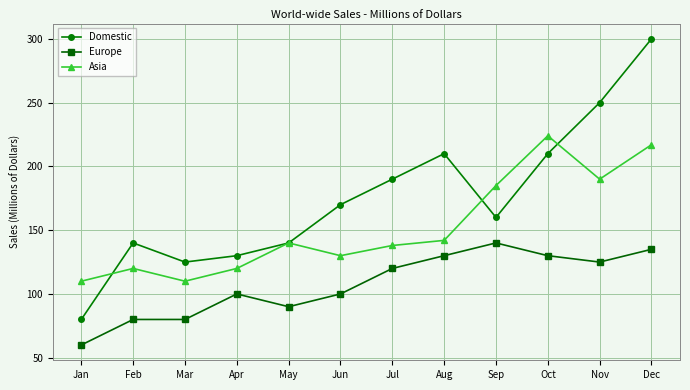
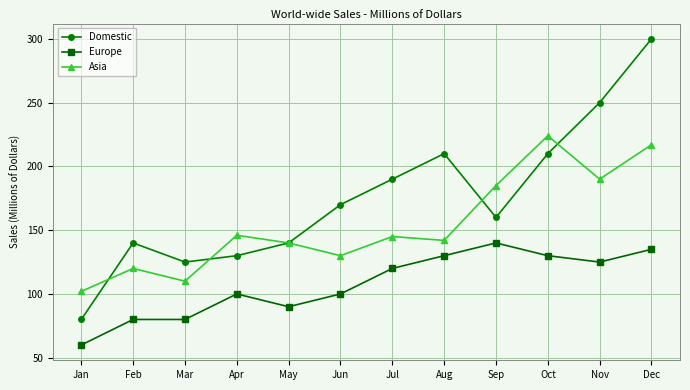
Asia, Jan: 110 -> 102
Asia, Apr: 120 -> 146
Asia, Jul: 138 -> 145
